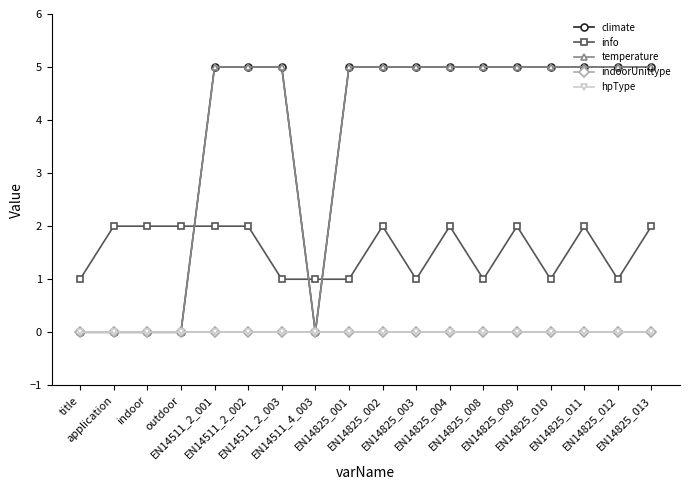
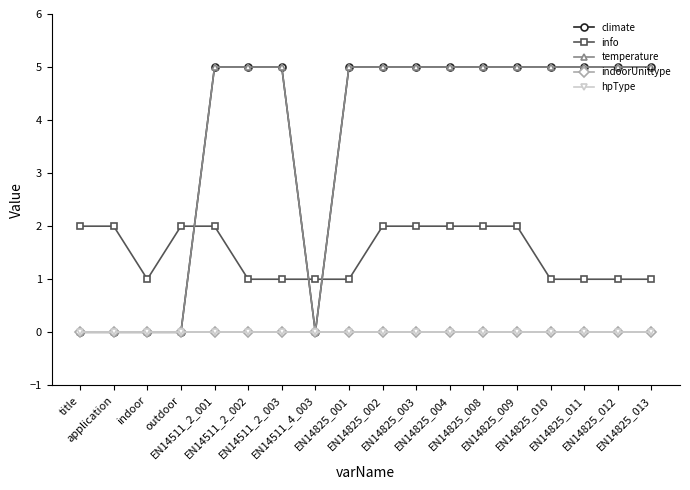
info, title: 1 -> 2
info, indoor: 2 -> 1
info, EN14511_2_002: 2 -> 1
info, EN14825_003: 1 -> 2
info, EN14825_008: 1 -> 2
info, EN14825_011: 2 -> 1
info, EN14825_013: 2 -> 1
